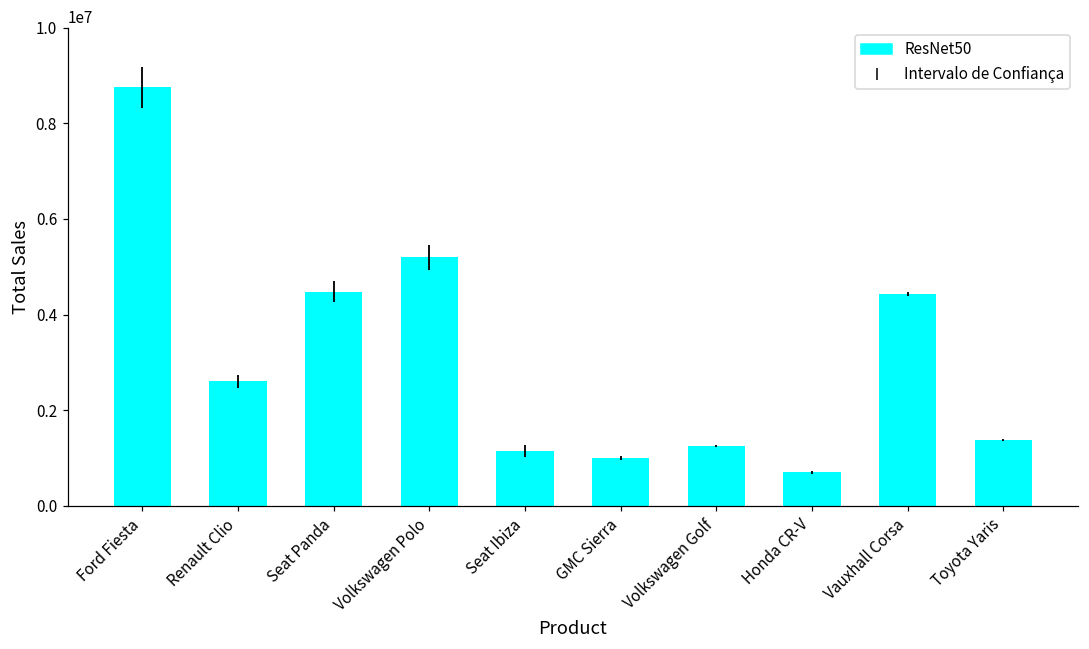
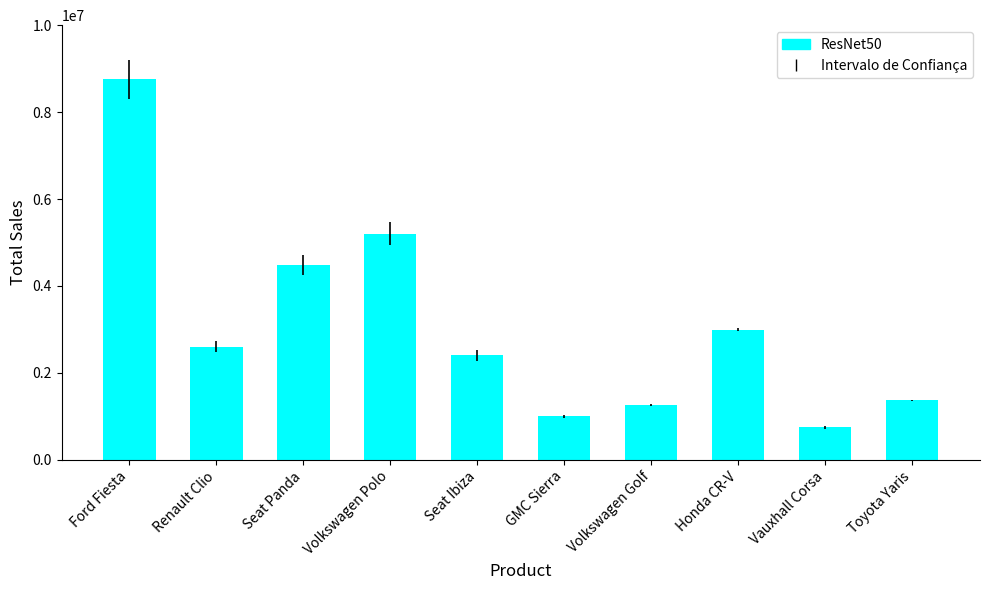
Seat Ibiza: 1100000 -> 2400000
Honda CR-V: 700000 -> 3000000
Vauxhall Corsa: 4400000 -> 800000
